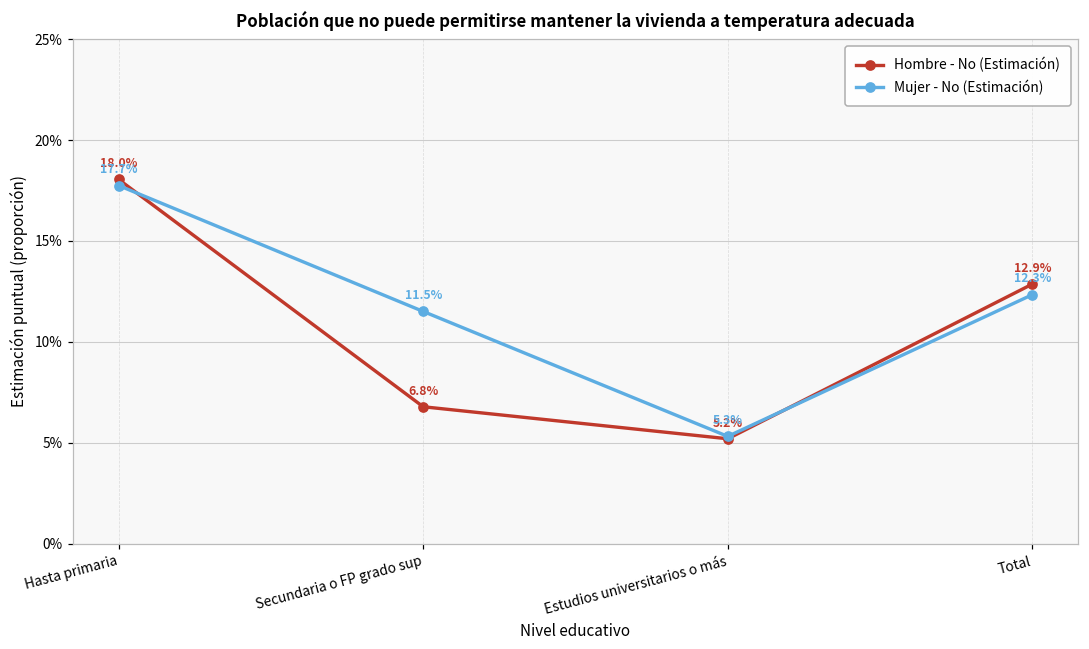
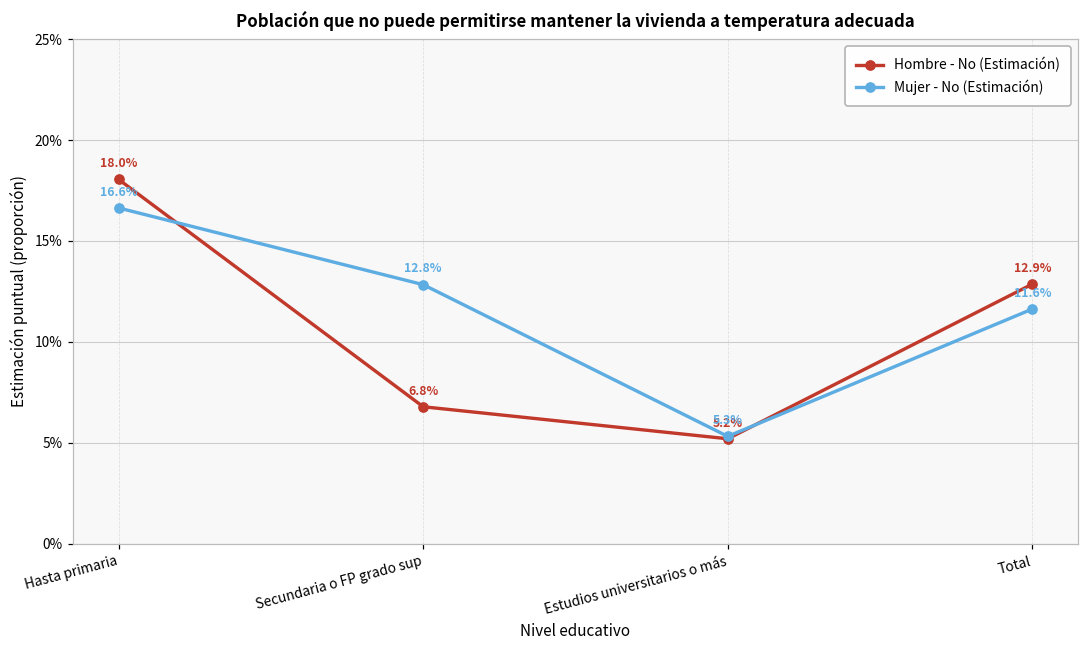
Mujer - No (Estimación), Hasta primaria: 17.7% -> 16.6%
Mujer - No (Estimación), Secundaria o FP grado sup: 11.5% -> 12.8%
Mujer - No (Estimación), Total: 12.3% -> 11.6%
